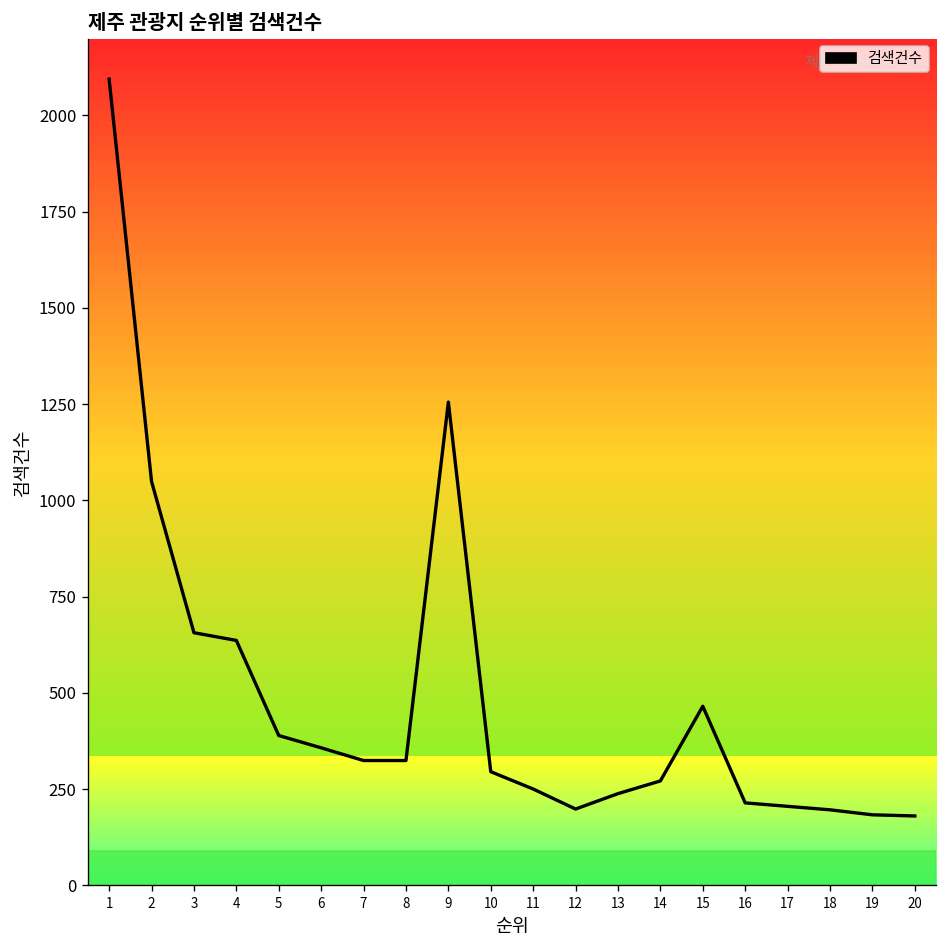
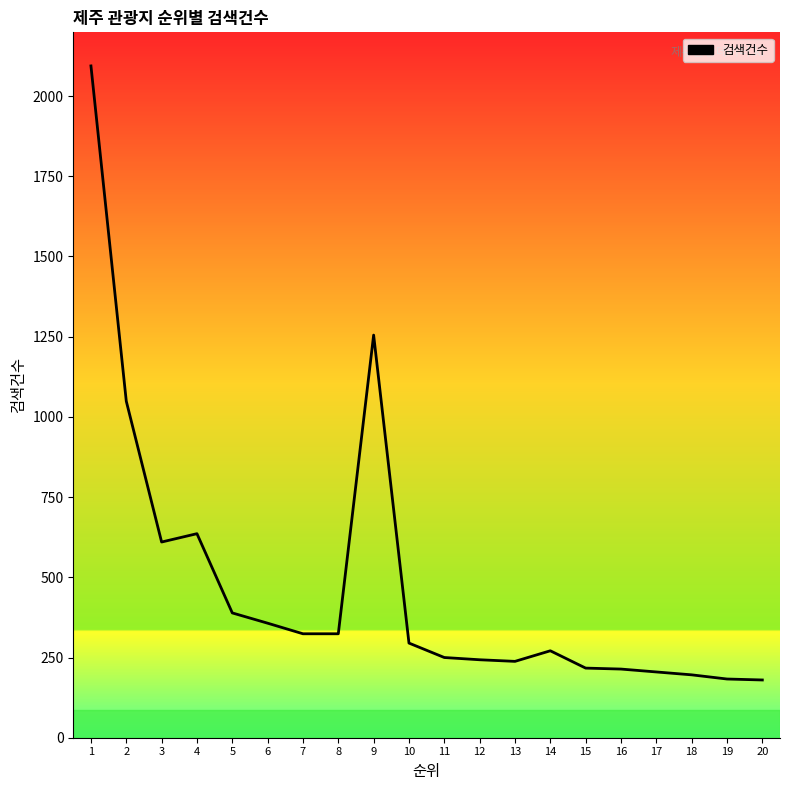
3: 660 -> 610
12: 200 -> 240
15: 470 -> 220
